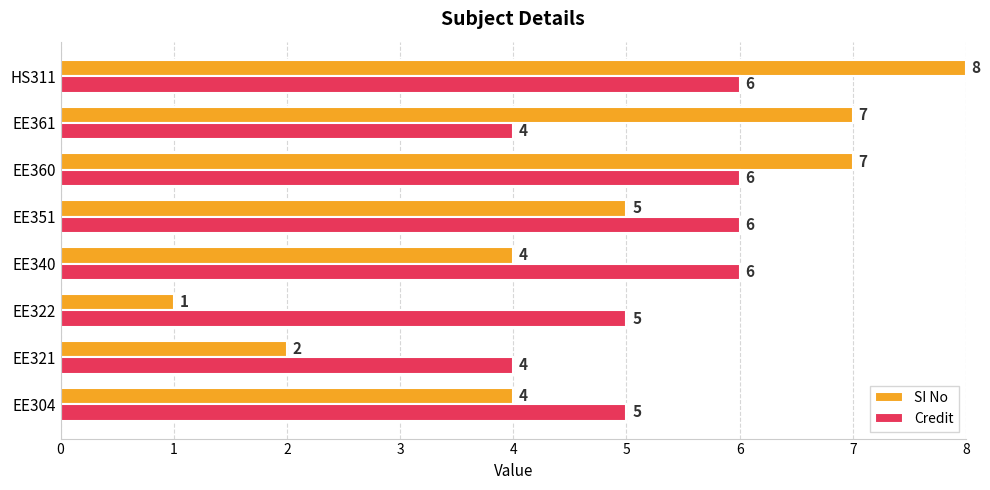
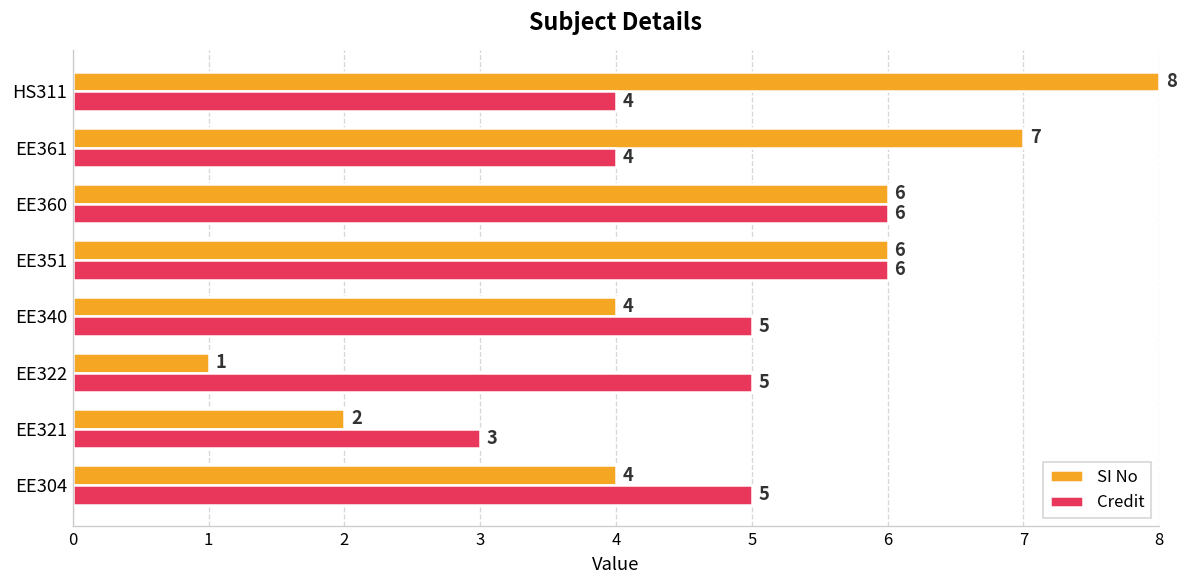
Credit, HS311: 6 -> 4
SI No, EE360: 7 -> 6
SI No, EE351: 5 -> 6
Credit, EE340: 6 -> 5
Credit, EE321: 4 -> 3
